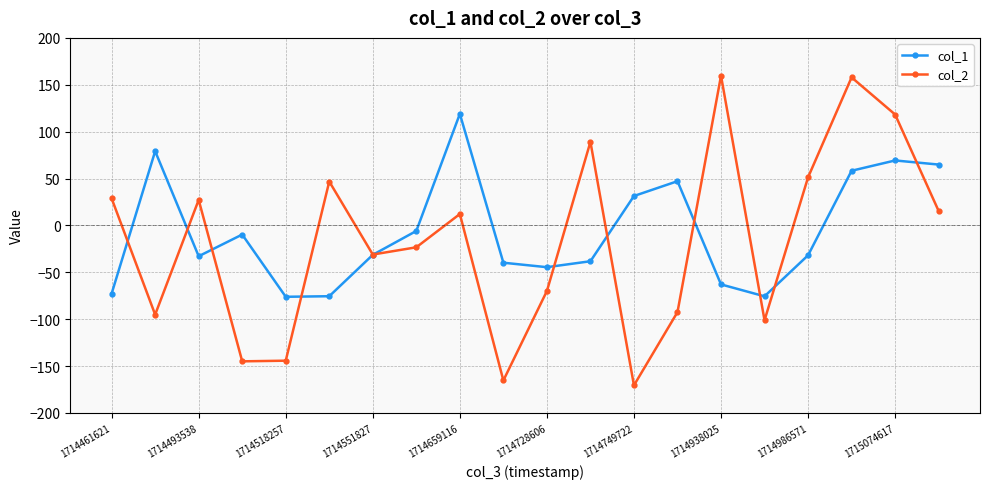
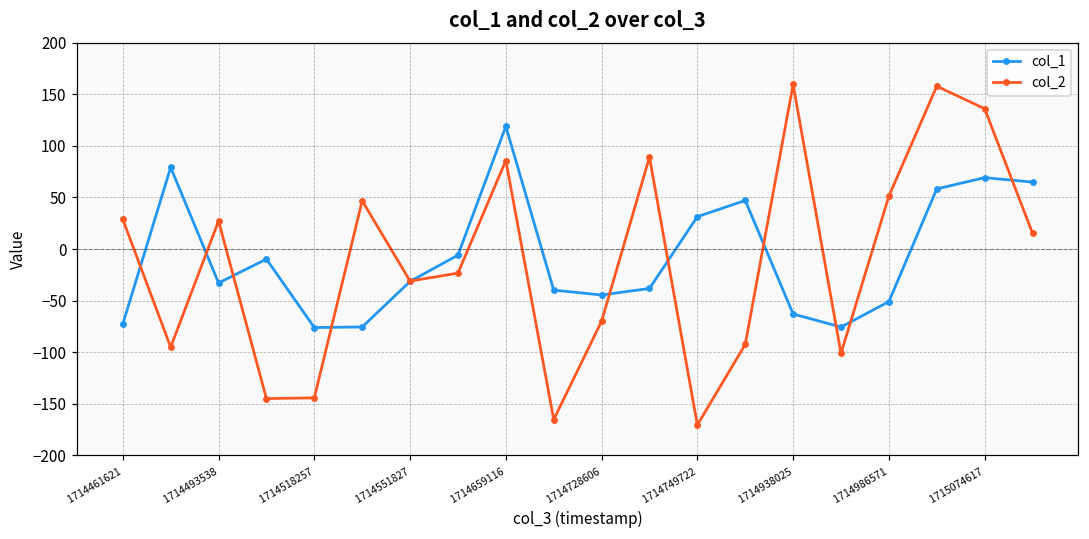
col_2, 1714659116: 10 -> 90
col_1, 1714986571: -30 -> -50
col_2, 1715074617: 120 -> 140
